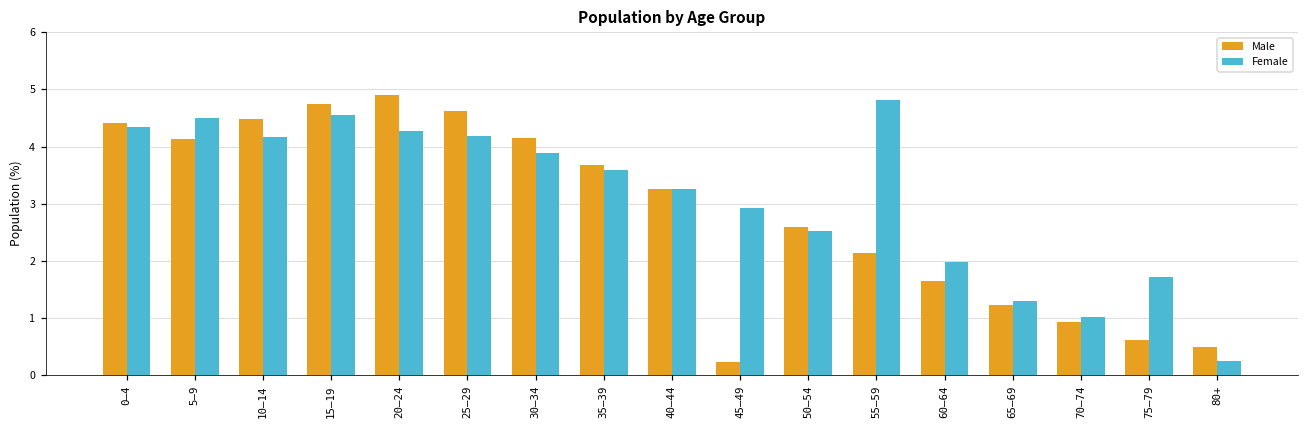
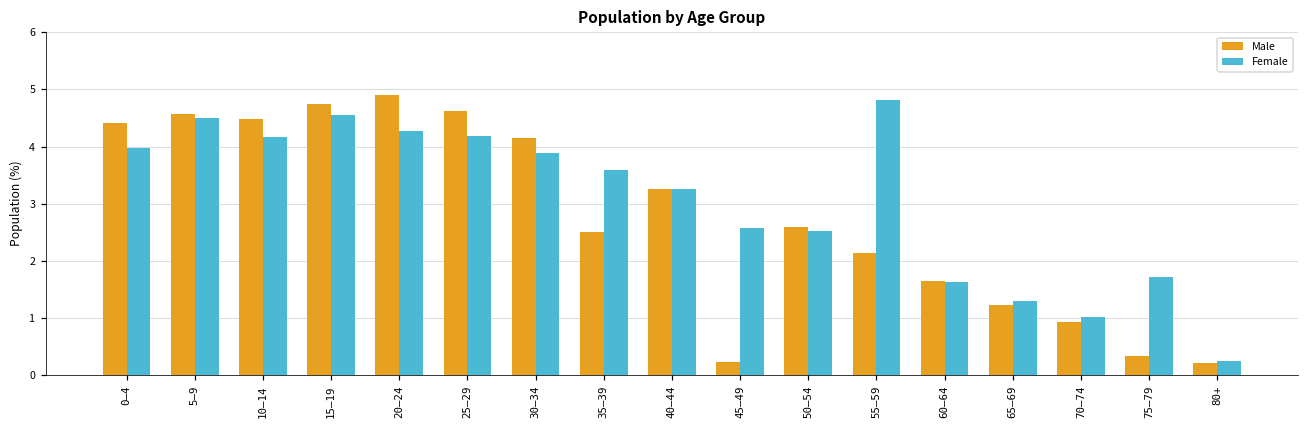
Female, 0–4: 4.3 -> 4.0
Male, 5–9: 4.1 -> 4.6
Male, 35–39: 3.7 -> 2.5
Female, 45–49: 2.9 -> 2.6
Female, 60–64: 2.0 -> 1.6
Male, 75–79: 0.6 -> 0.3
Male, 80+: 0.5 -> 0.2
